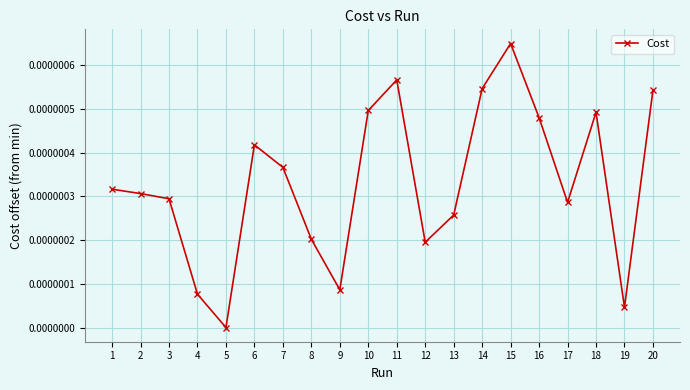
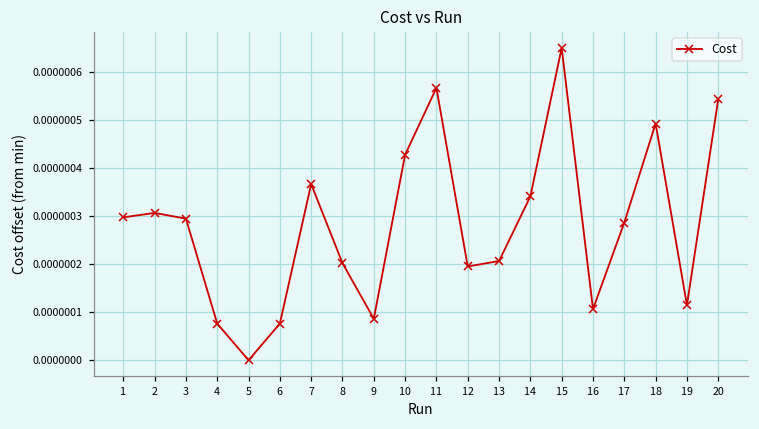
1: 0.00000032 -> 0.00000030
6: 0.00000042 -> 0.00000008
10: 0.00000050 -> 0.00000043
13: 0.00000026 -> 0.00000021
14: 0.00000055 -> 0.00000034
16: 0.00000048 -> 0.00000011
19: 0.00000005 -> 0.00000011
